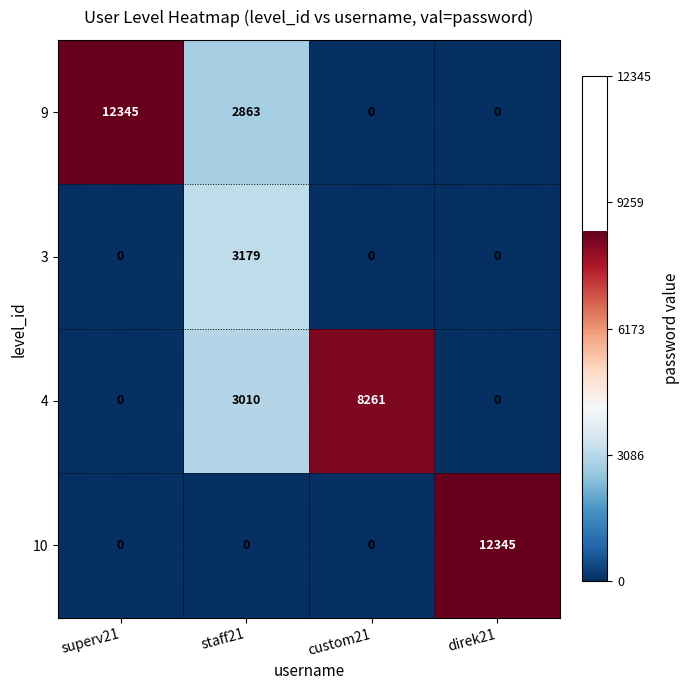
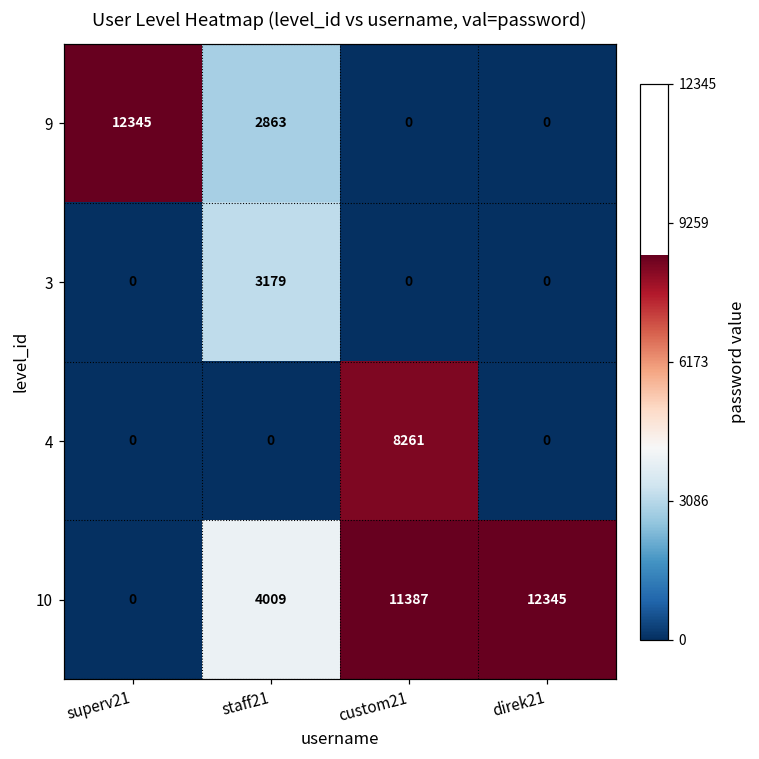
4, staff21: 3010 -> 0
10, staff21: 0 -> 4009
10, custom21: 0 -> 11387
